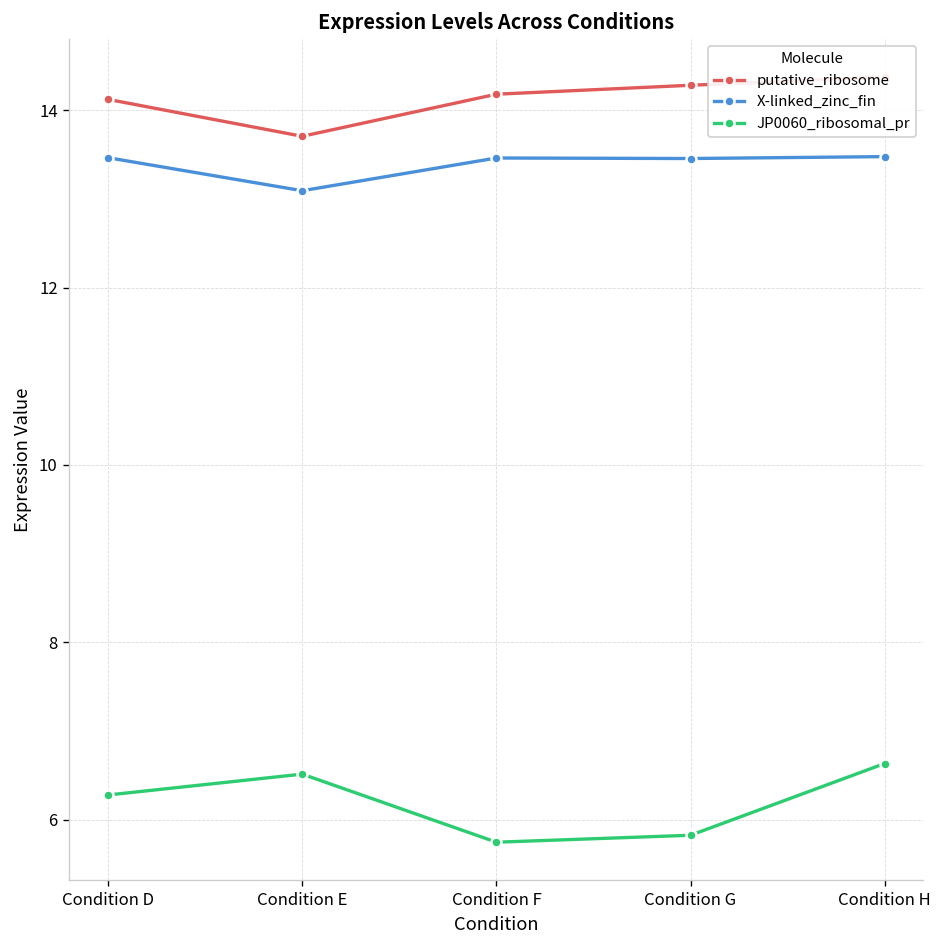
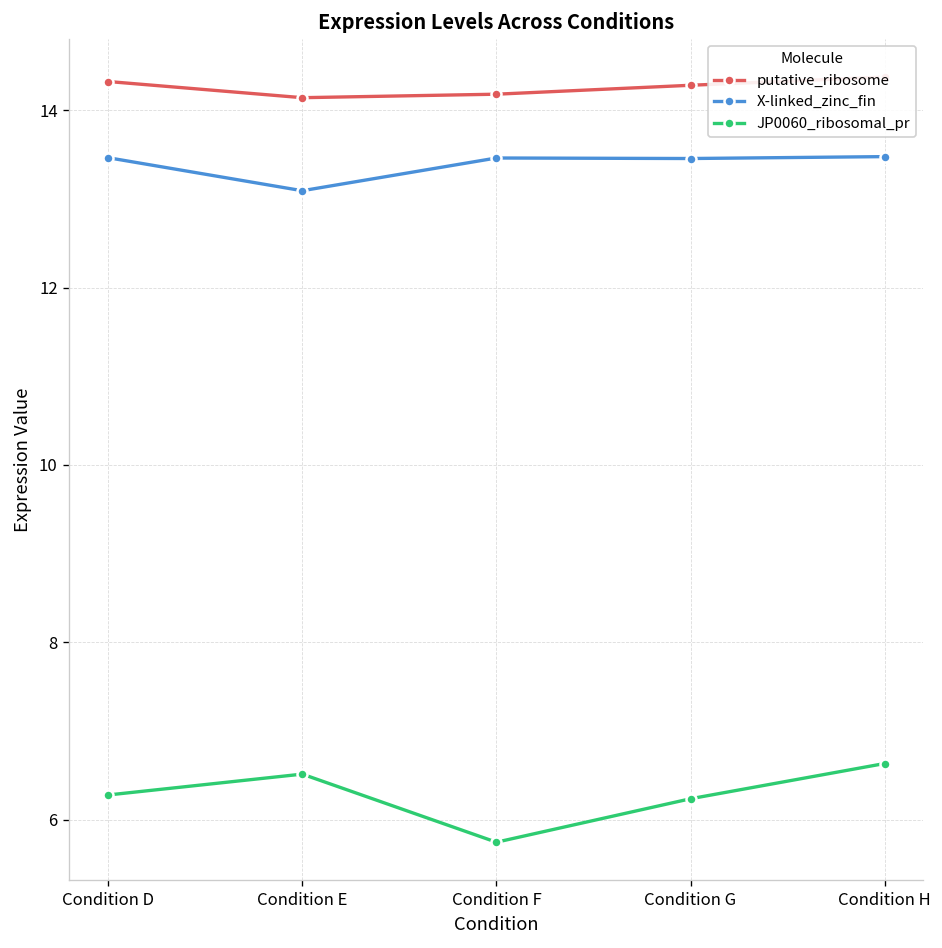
putative_ribosome, Condition D: 14.1 -> 14.3
putative_ribosome, Condition E: 13.7 -> 14.1
JP0060_ribosomal_pr, Condition G: 5.8 -> 6.2
